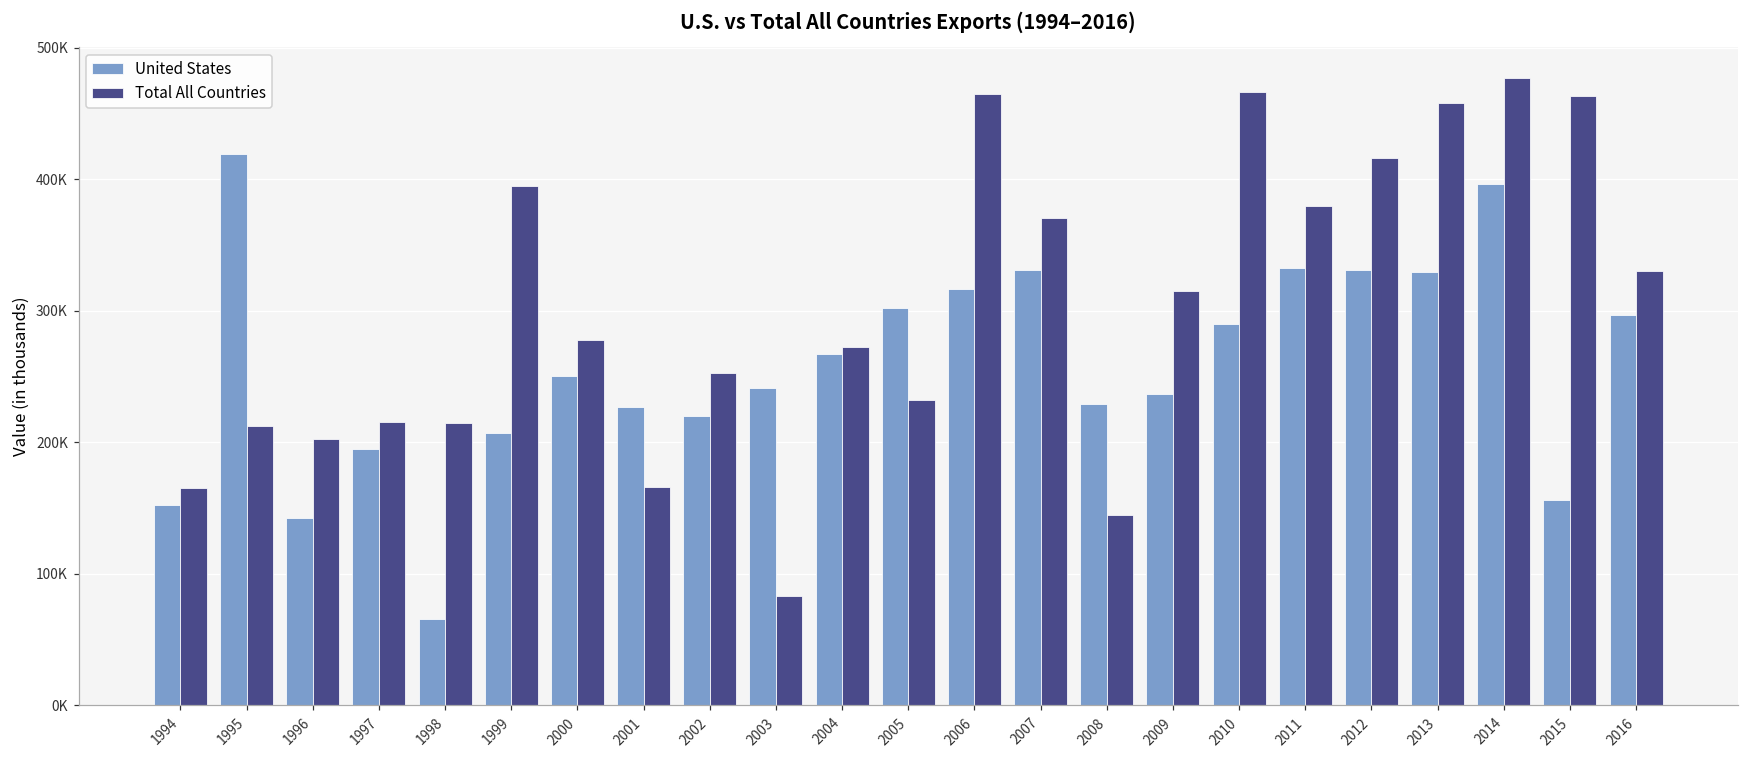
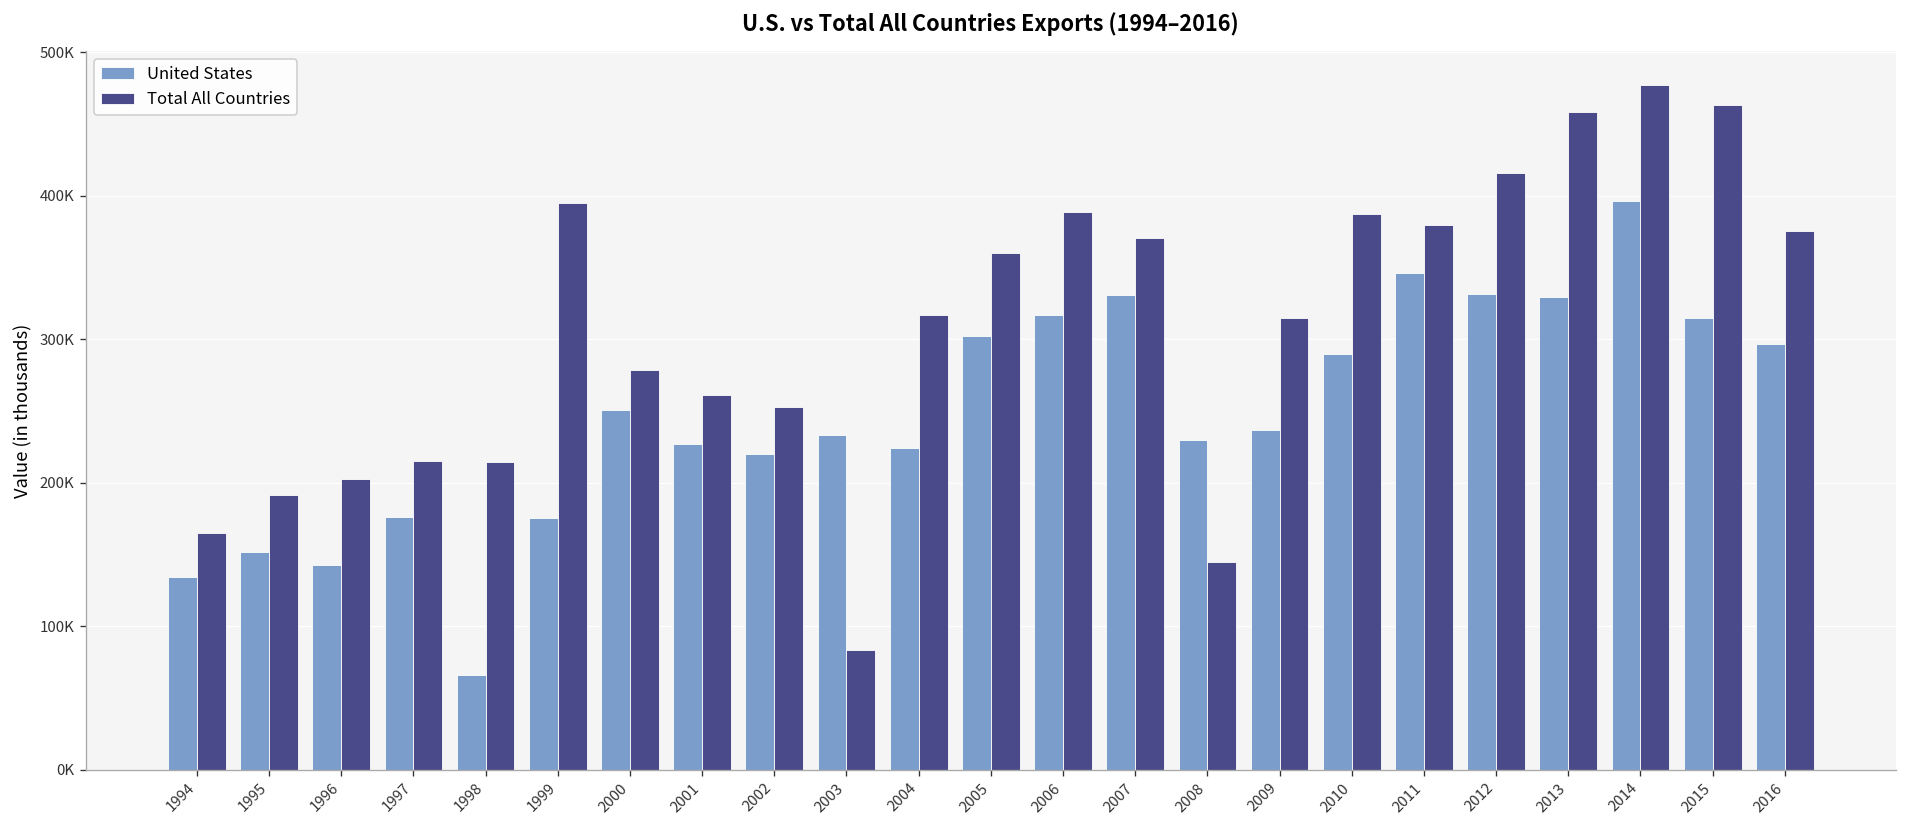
United States, 1994: 153000 -> 134000
United States, 1995: 419000 -> 151000
Total All Countries, 1995: 212000 -> 191000
United States, 1997: 195000 -> 176000
United States, 1999: 207000 -> 176000
Total All Countries, 2001: 166000 -> 261000
United States, 2003: 241000 -> 233000
United States, 2004: 267000 -> 224000
Total All Countries, 2004: 272000 -> 317000
Total All Countries, 2005: 232000 -> 360000
Total All Countries, 2006: 465000 -> 388000
Total All Countries, 2010: 467000 -> 387000
United States, 2011: 333000 -> 346000
United States, 2015: 156000 -> 314000
Total All Countries, 2016: 330000 -> 375000
